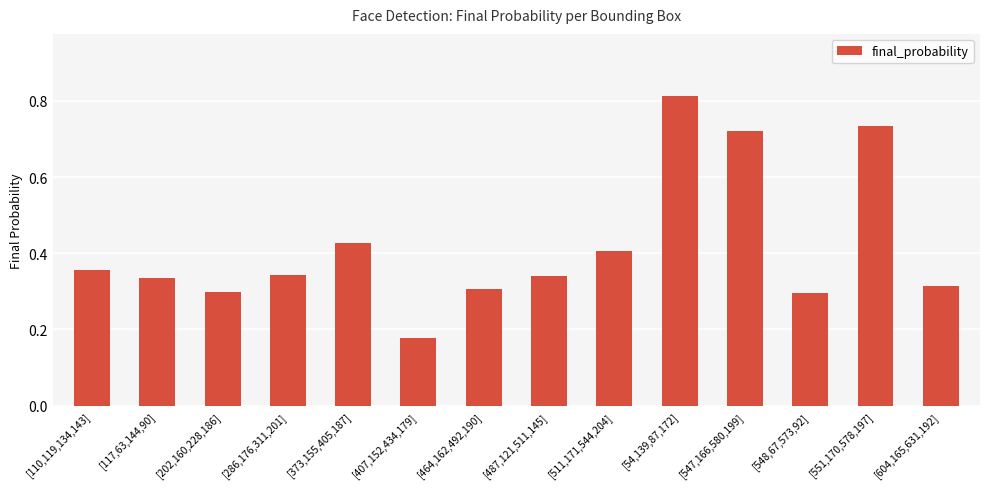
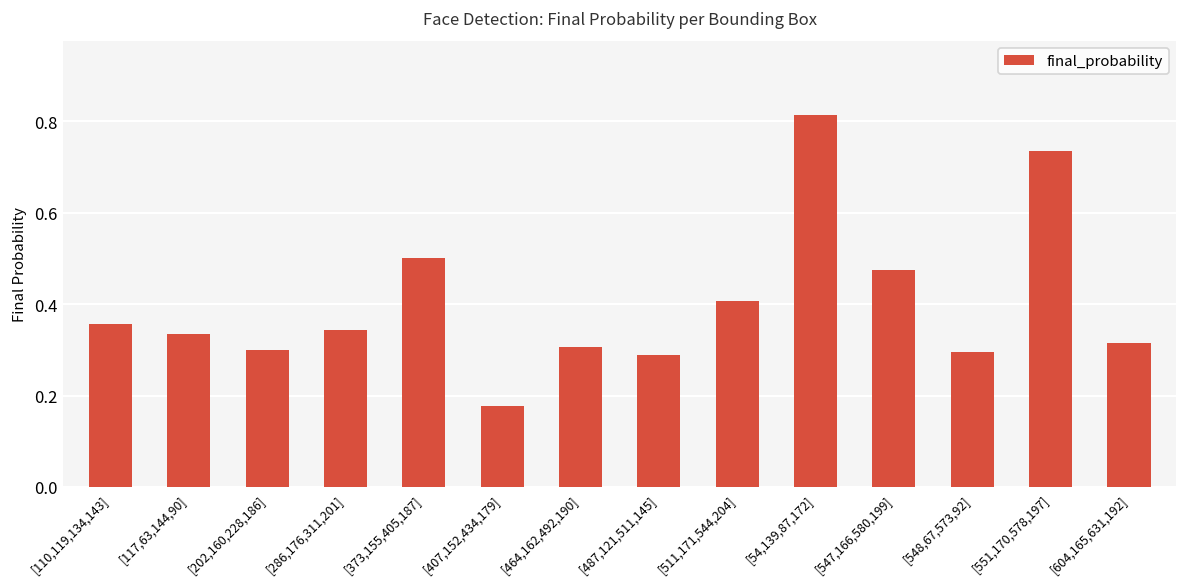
[373,155,405,187]: 0.43 -> 0.50
[487,121,511,145]: 0.34 -> 0.29
[547,166,580,199]: 0.72 -> 0.48
